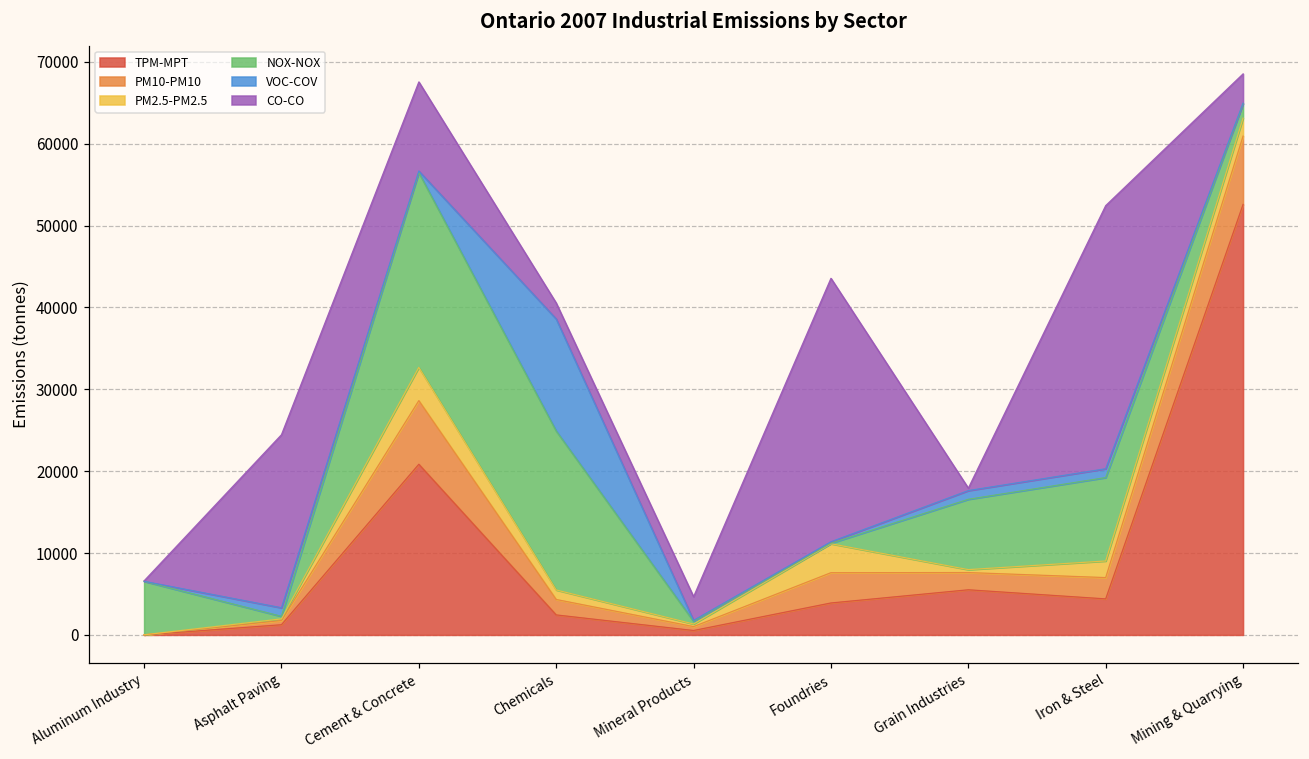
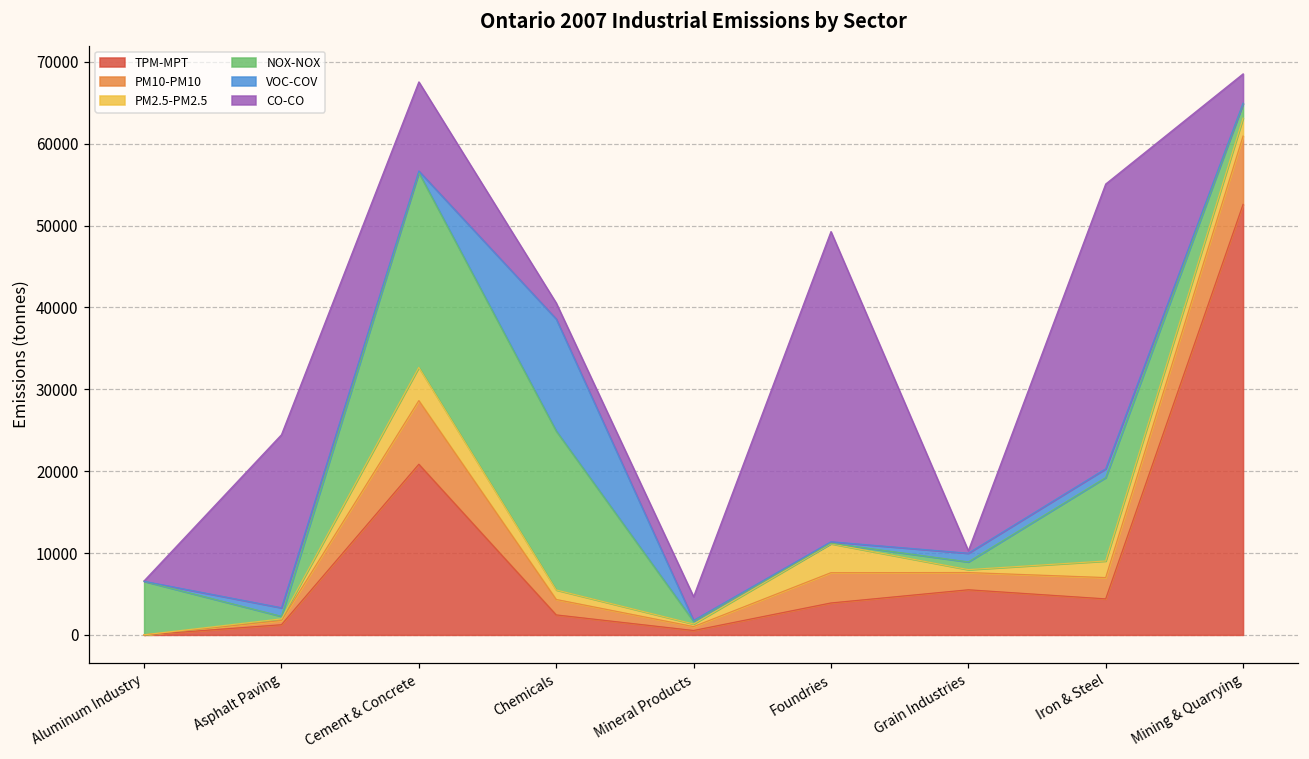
CO-CO, Foundries: 32000 -> 38000
NOX-NOX, Grain Industries: 9000 -> 1000
CO-CO, Iron & Steel: 32000 -> 35000
